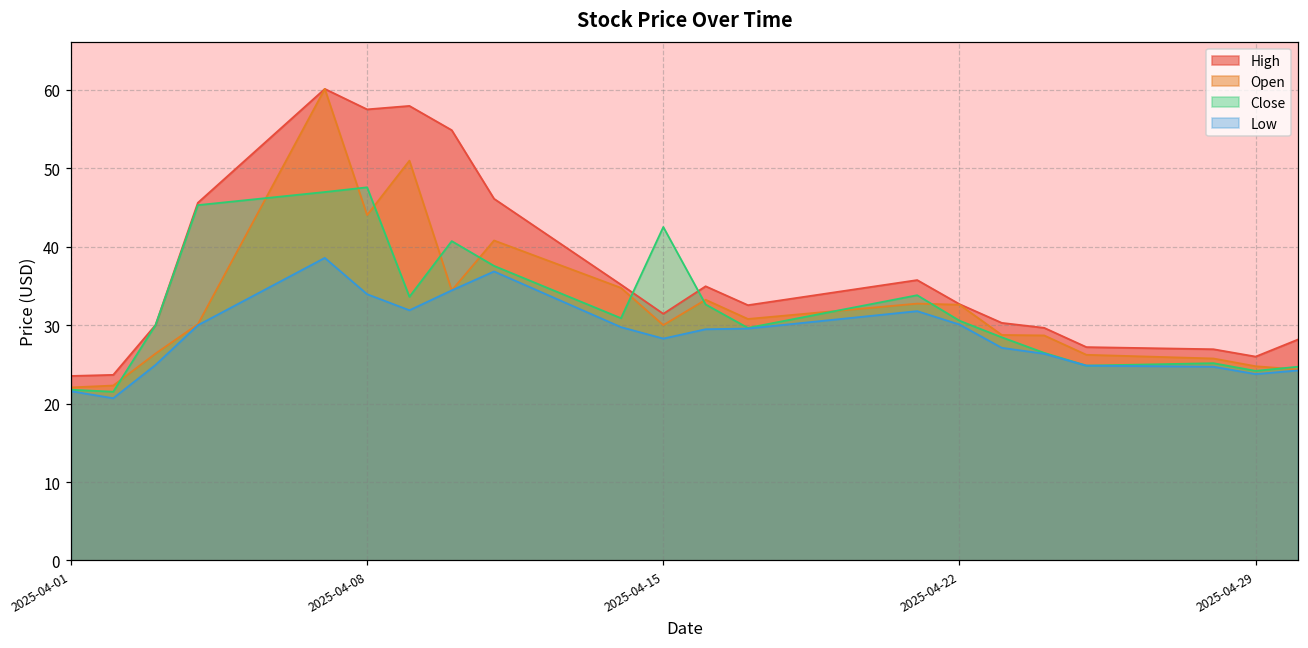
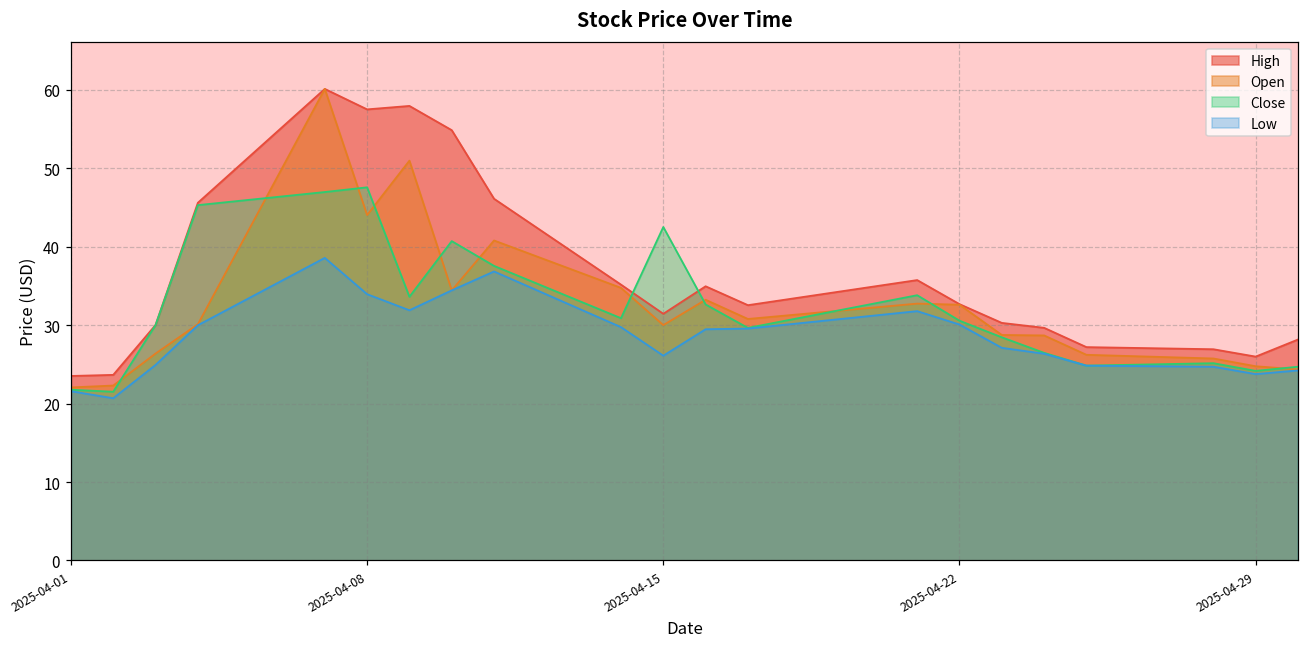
Low, 2025-04-15: 28 -> 26
